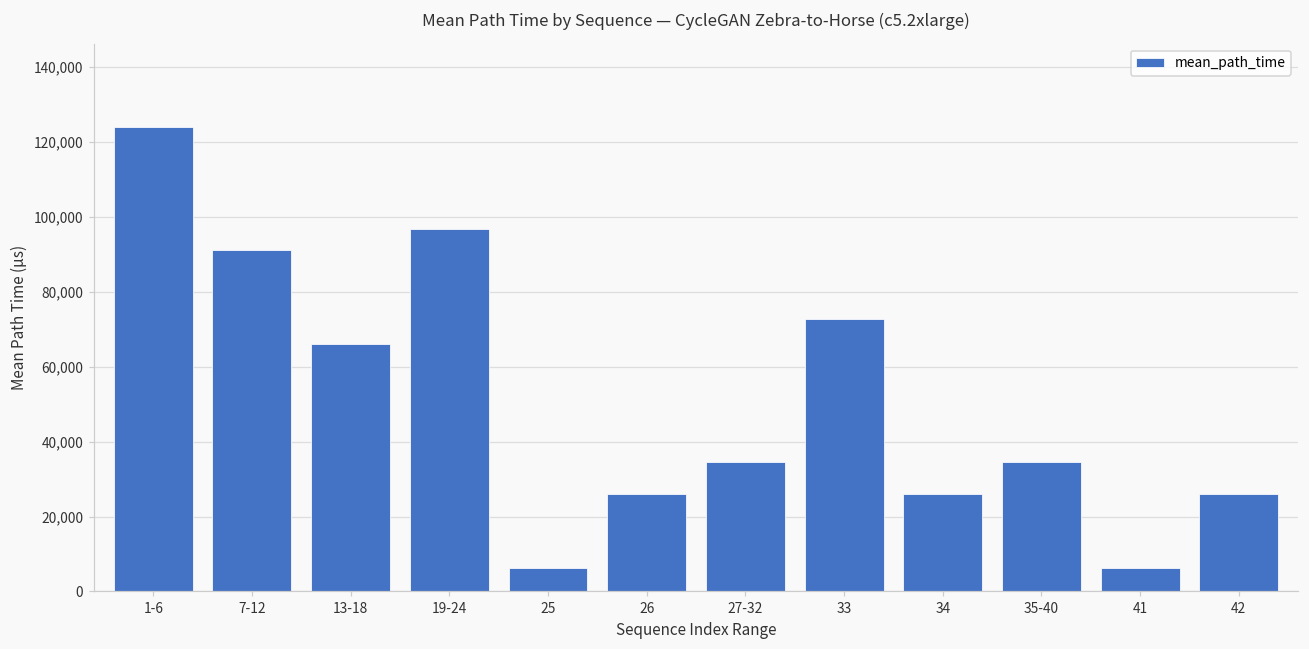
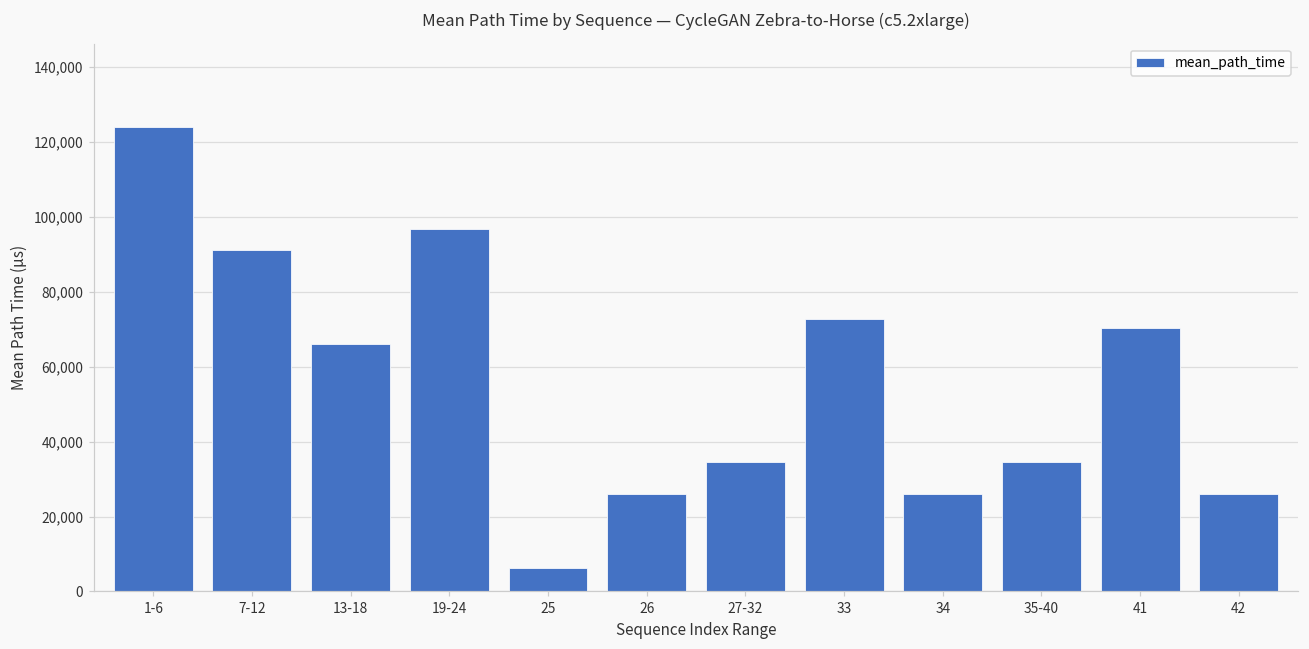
41: 6,000 -> 70,000
